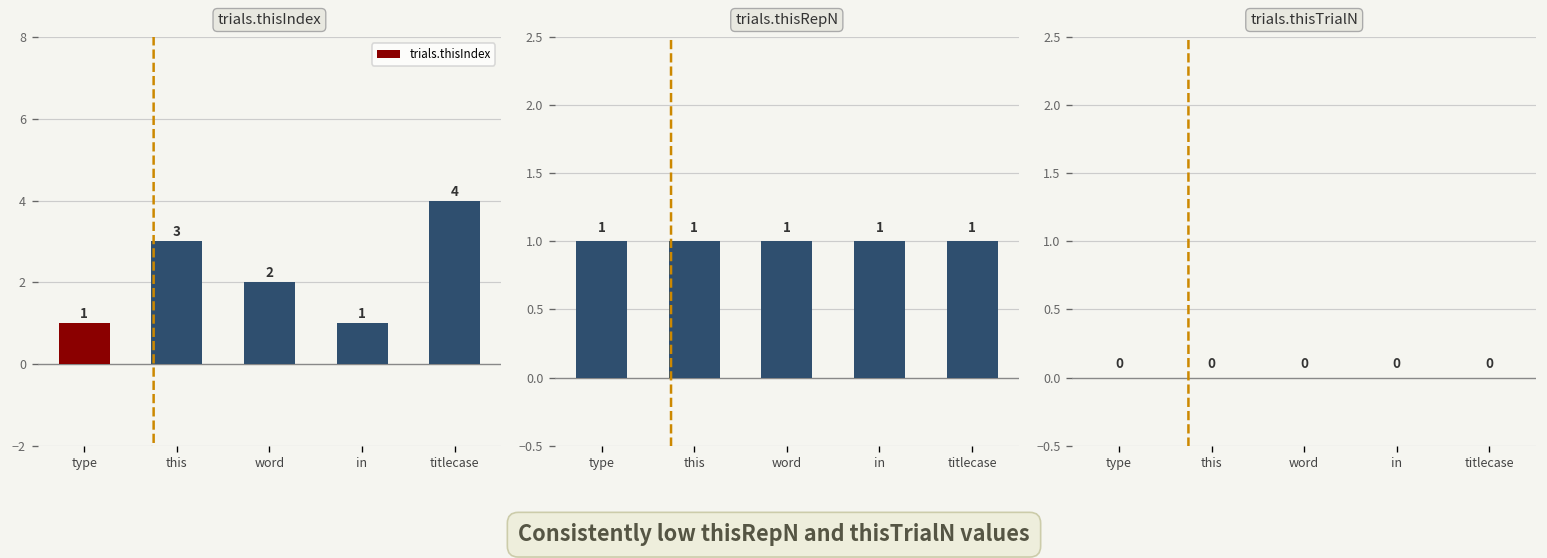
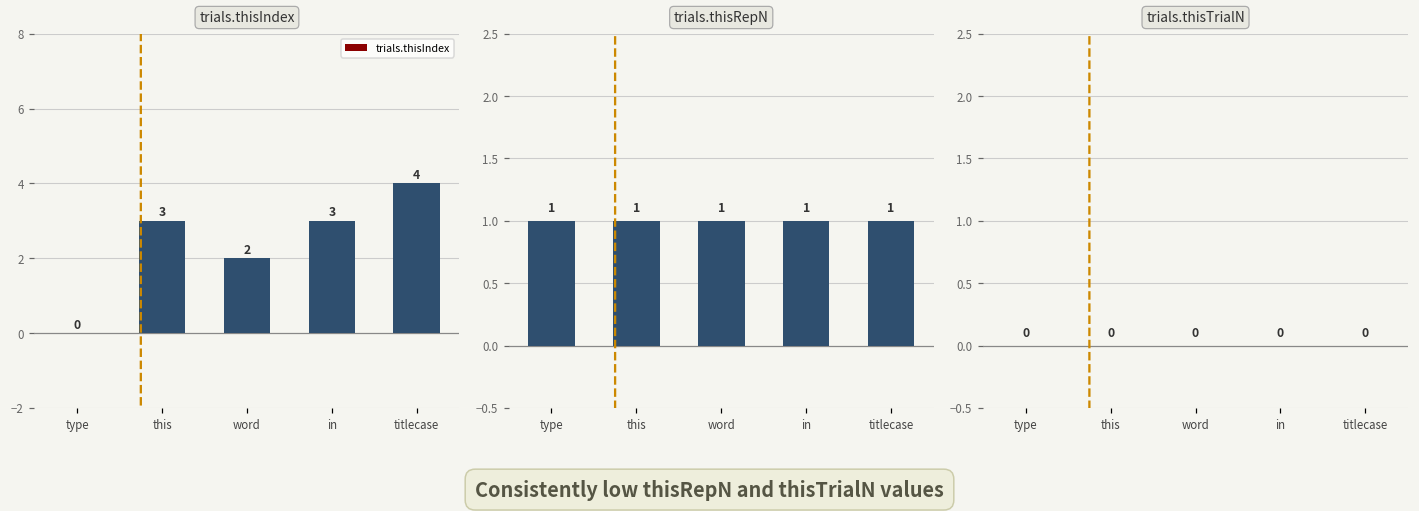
trials.thisIndex, type: 1 -> 0
trials.thisIndex, in: 1 -> 3
